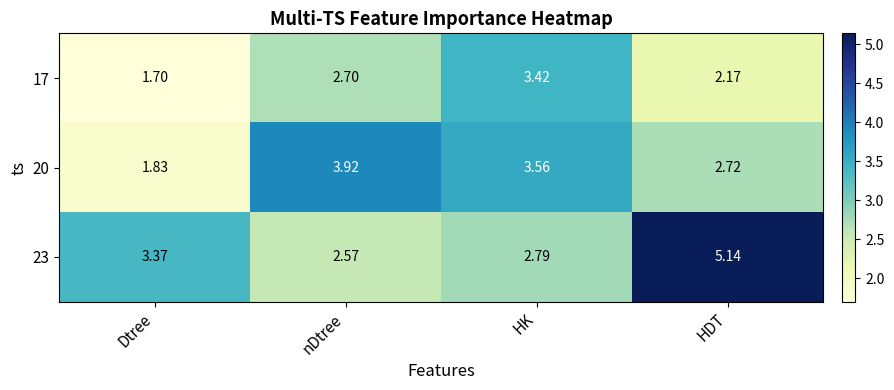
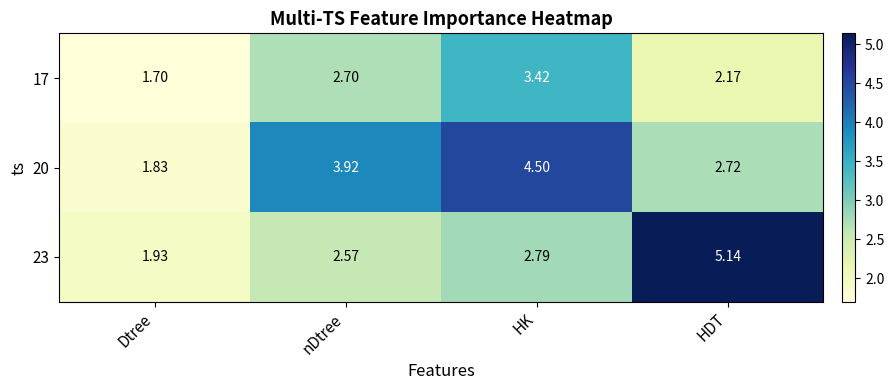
20, HK: 3.56 -> 4.50
23, Dtree: 3.37 -> 1.93
